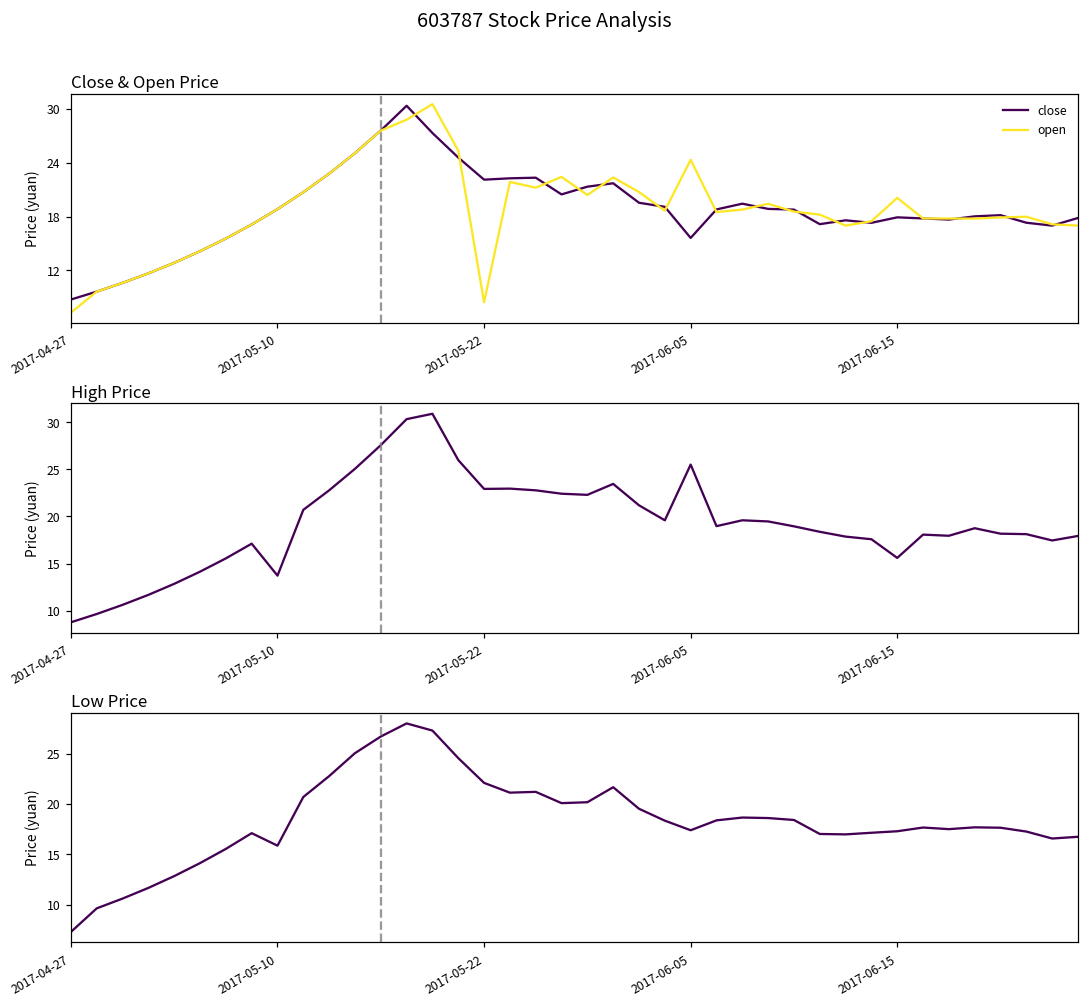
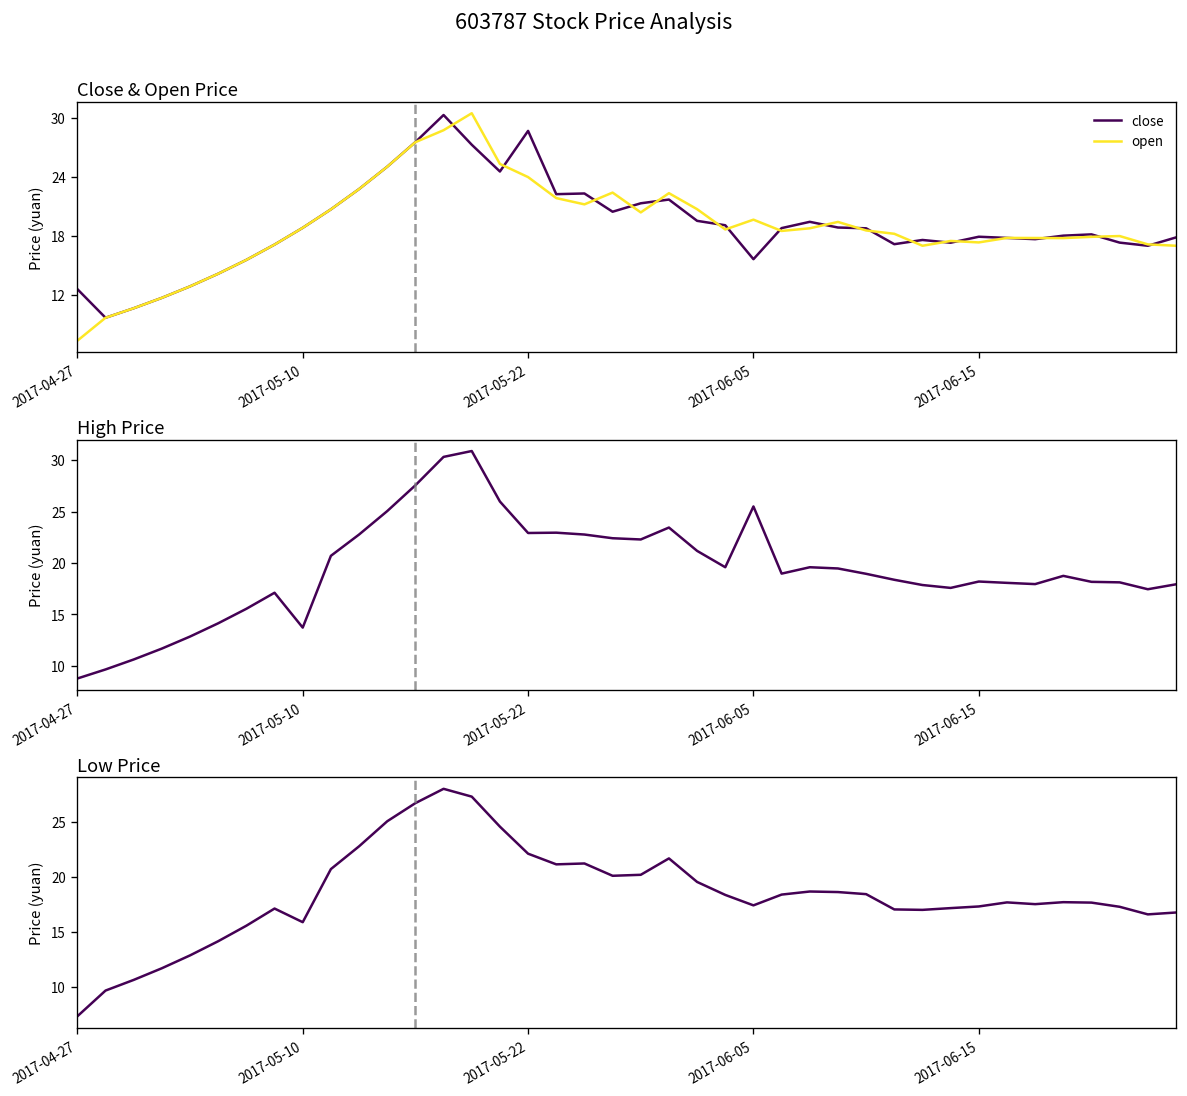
Close & Open Price, close, 2017-04-27: 9 -> 13
Close & Open Price, close, 2017-05-22: 22 -> 29
Close & Open Price, open, 2017-05-22: 8 -> 24
Close & Open Price, open, 2017-06-05: 24 -> 20
Close & Open Price, open, 2017-06-15: 20 -> 17
High Price, 2017-06-15: 16 -> 18
